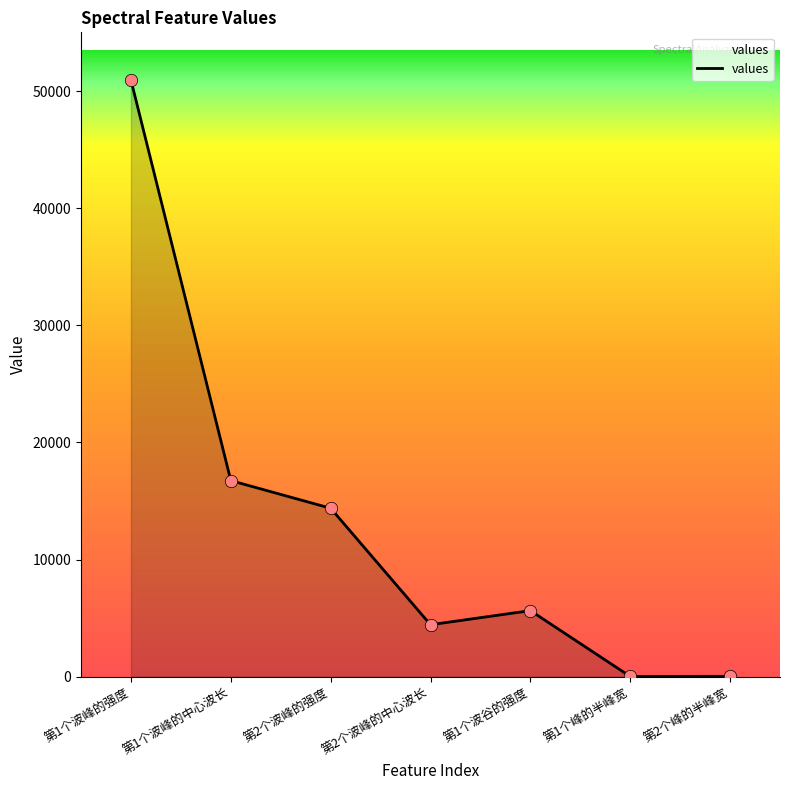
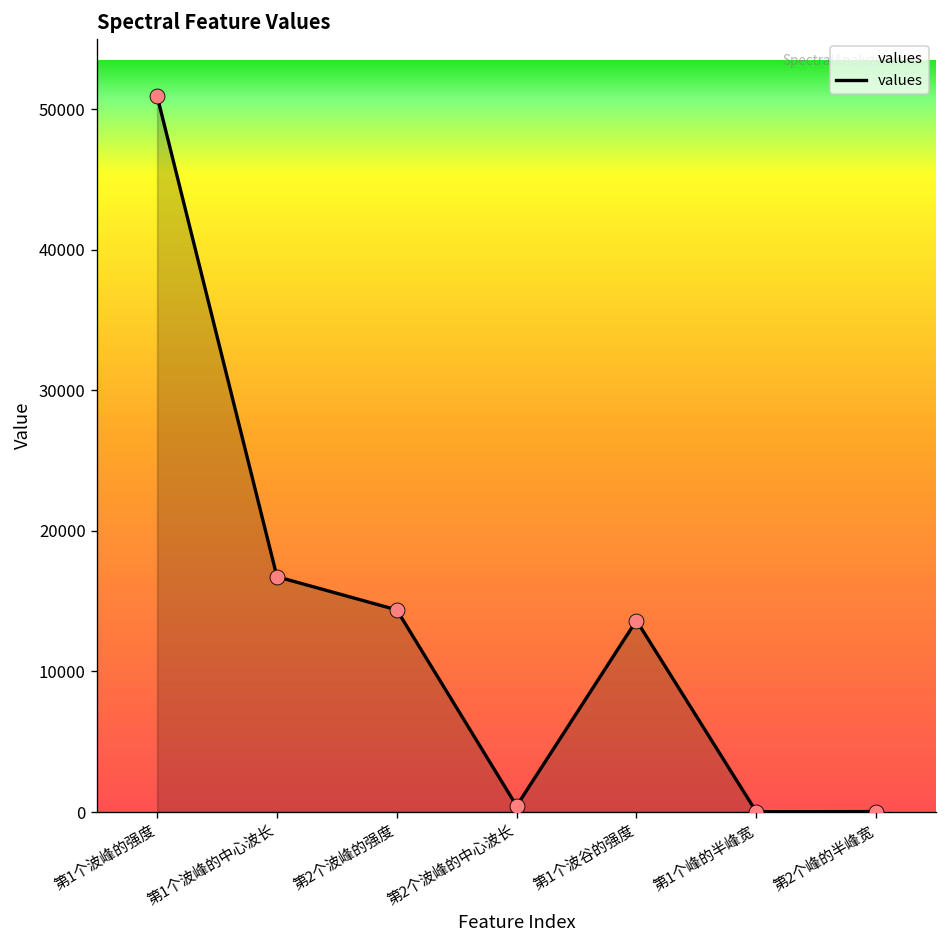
第2个波峰的中心波长: 4400 -> 400
第1个波谷的强度: 5600 -> 13600
